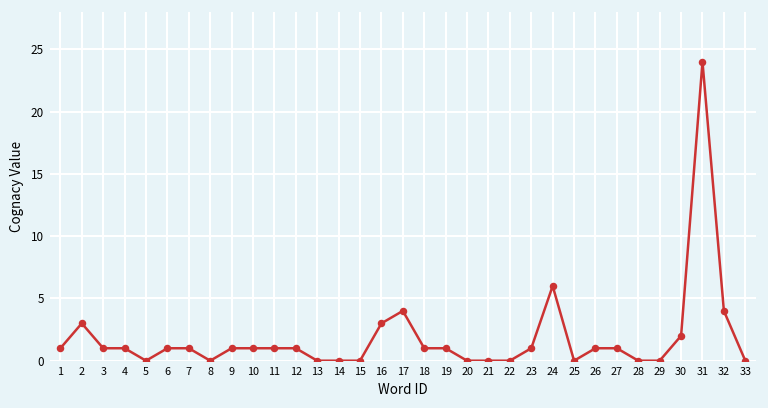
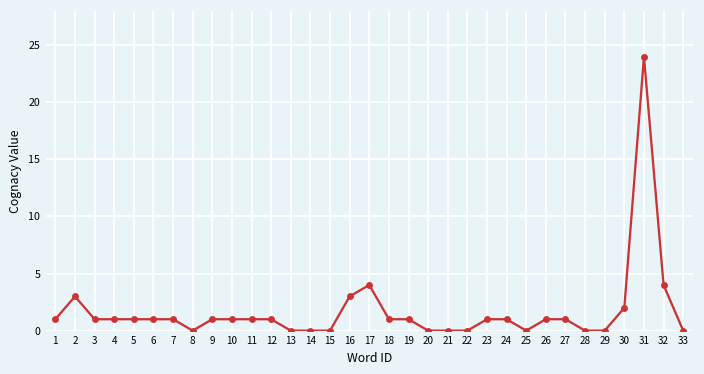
5: 0 -> 1
24: 6 -> 1
